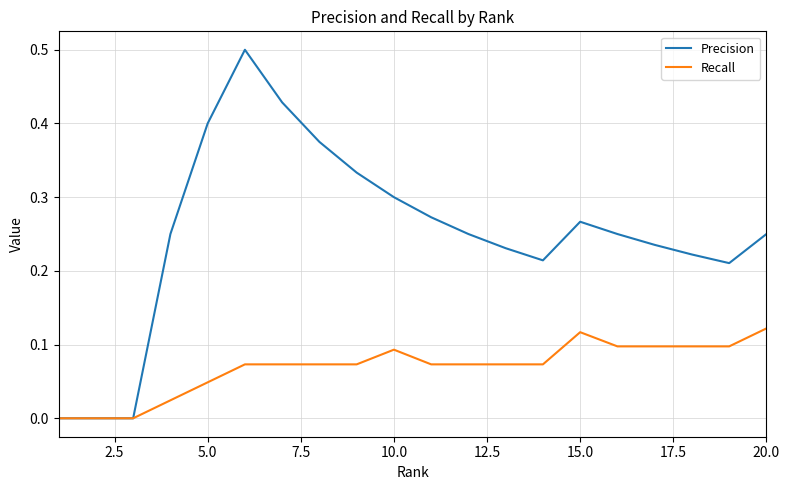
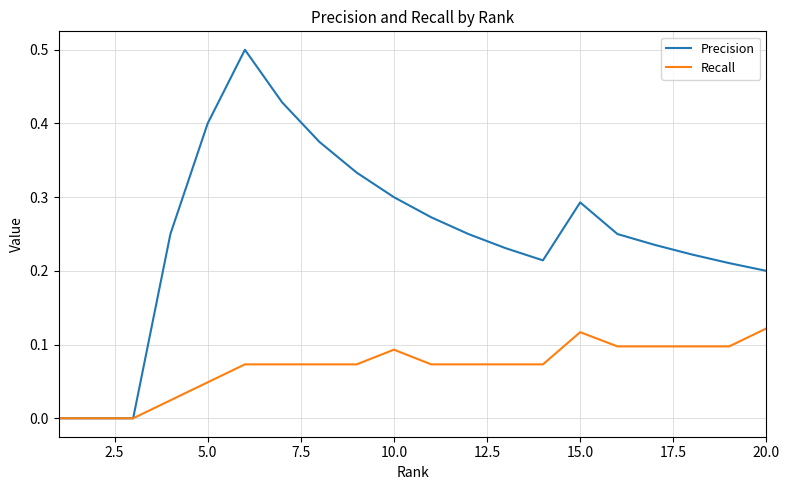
Precision, 15.0: 0.27 -> 0.29
Precision, 20.0: 0.25 -> 0.20
